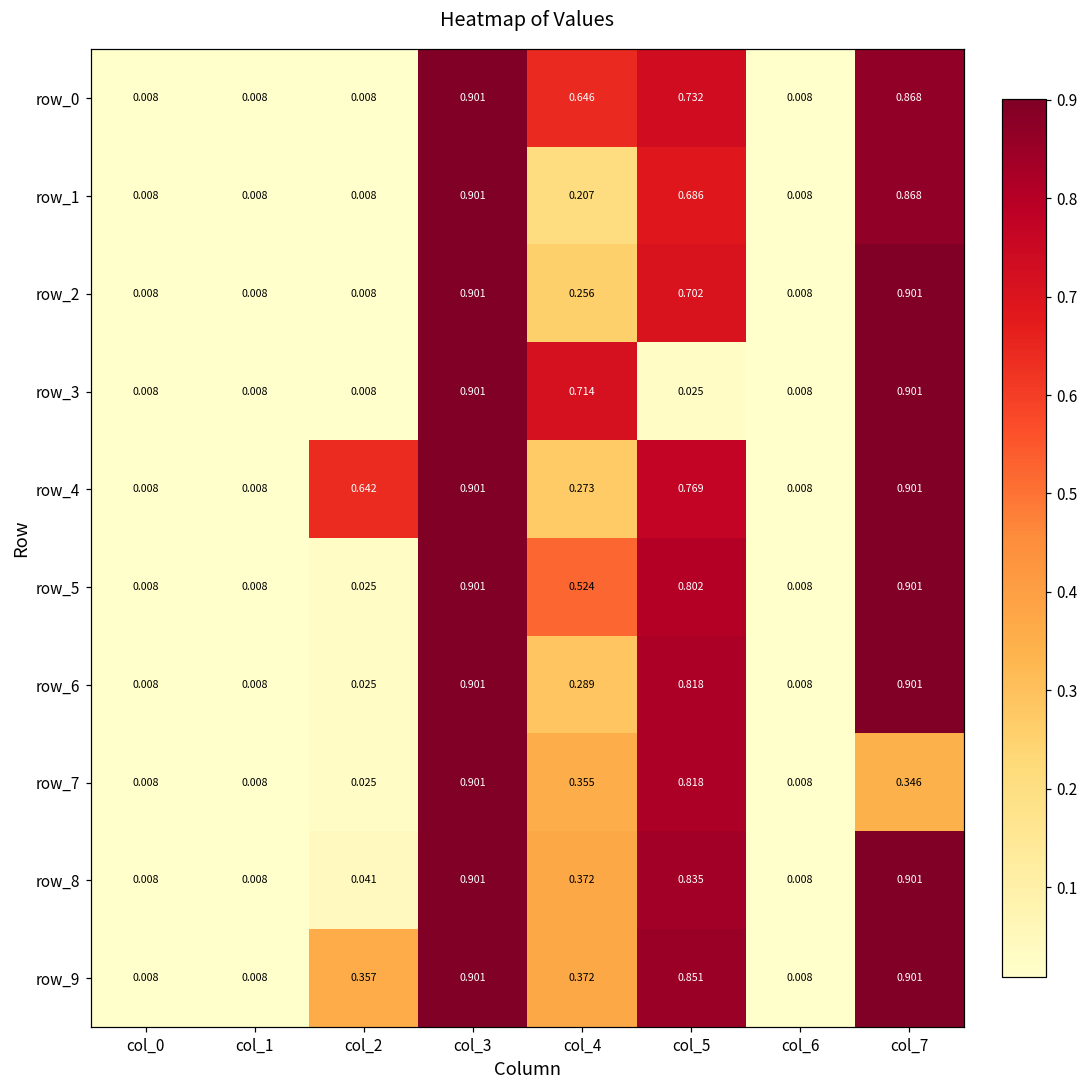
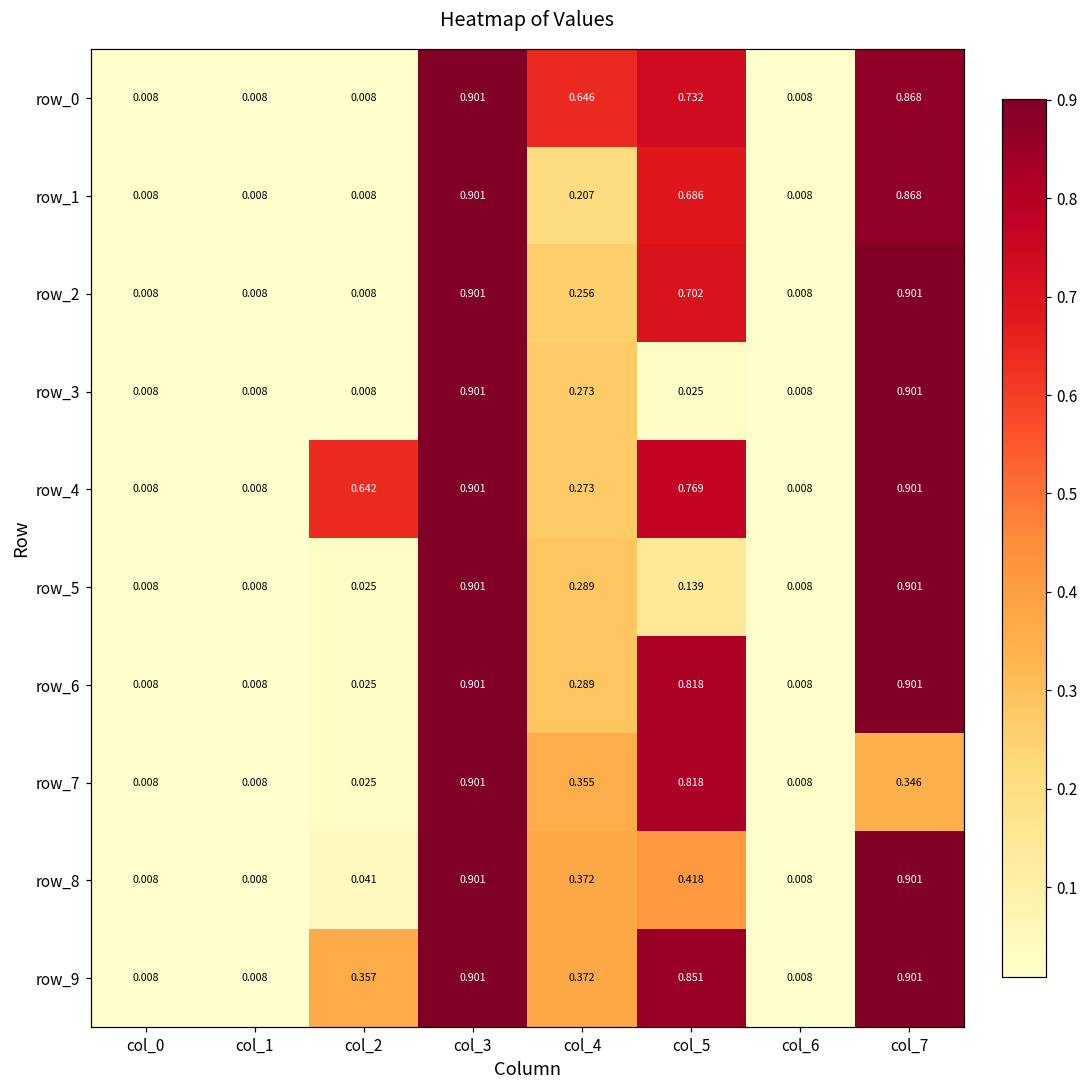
row_3, col_4: 0.714 -> 0.273
row_5, col_4: 0.524 -> 0.289
row_5, col_5: 0.802 -> 0.139
row_8, col_5: 0.835 -> 0.418
